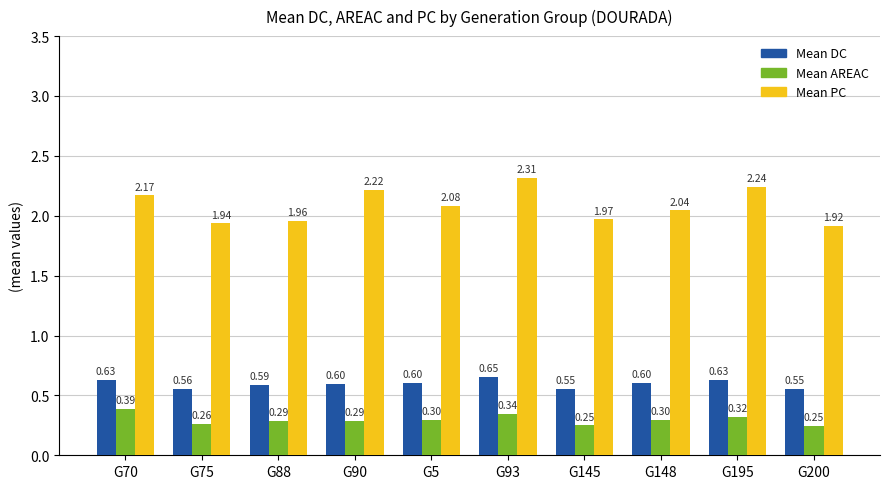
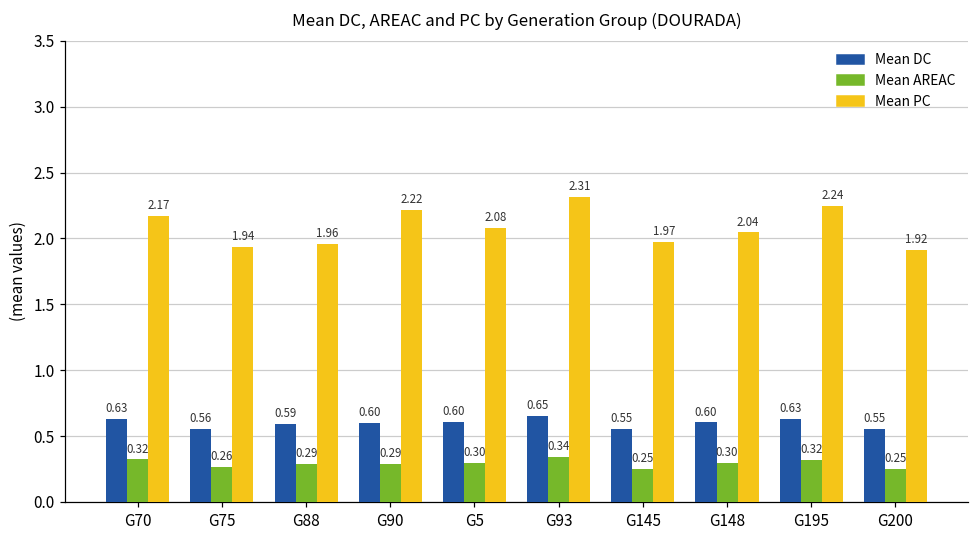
Mean AREAC, G70: 0.39 -> 0.32
